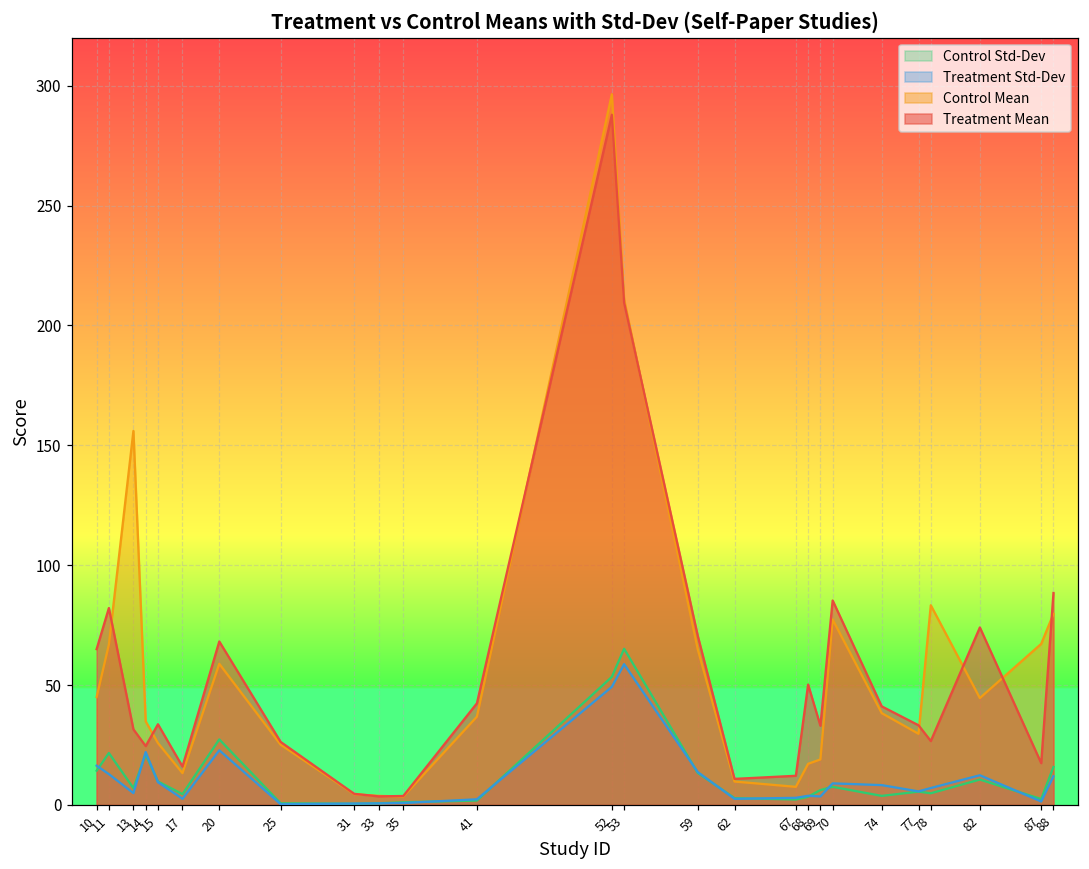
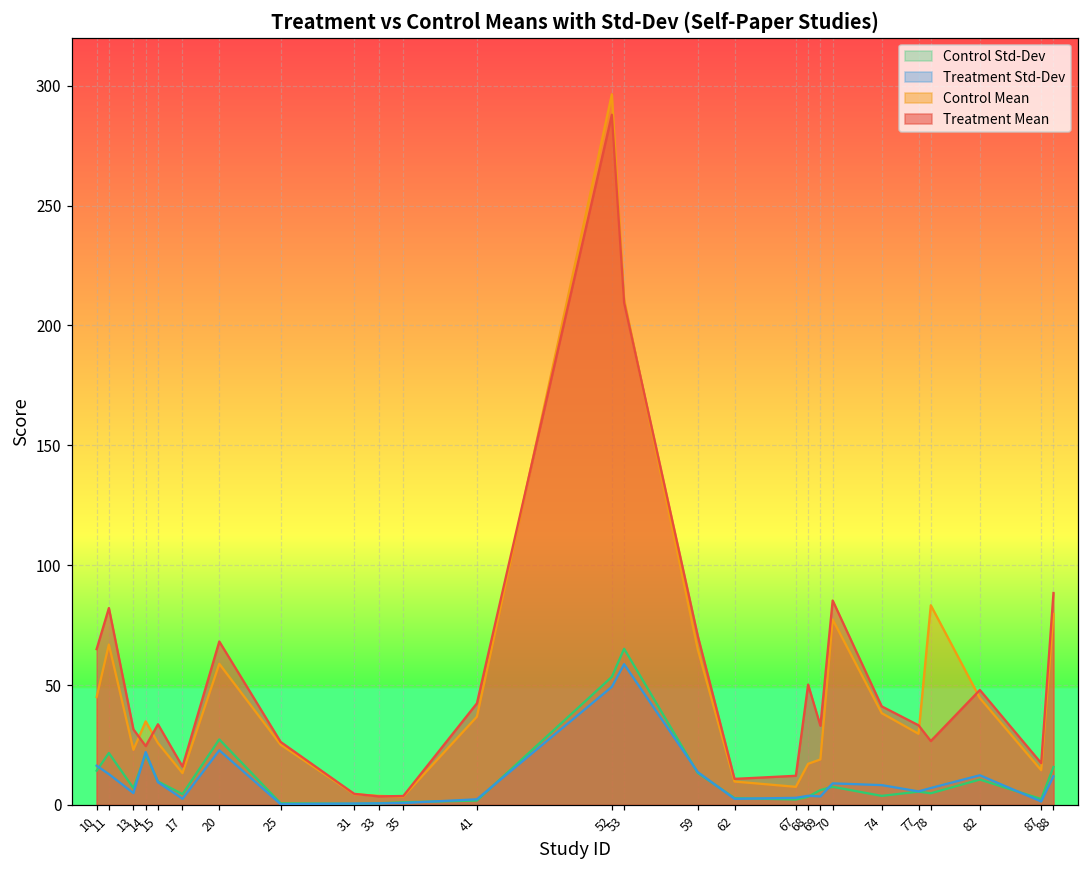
Control Mean, 13: 156 -> 23
Treatment Mean, 82: 74 -> 48
Control Mean, 87: 67 -> 15
